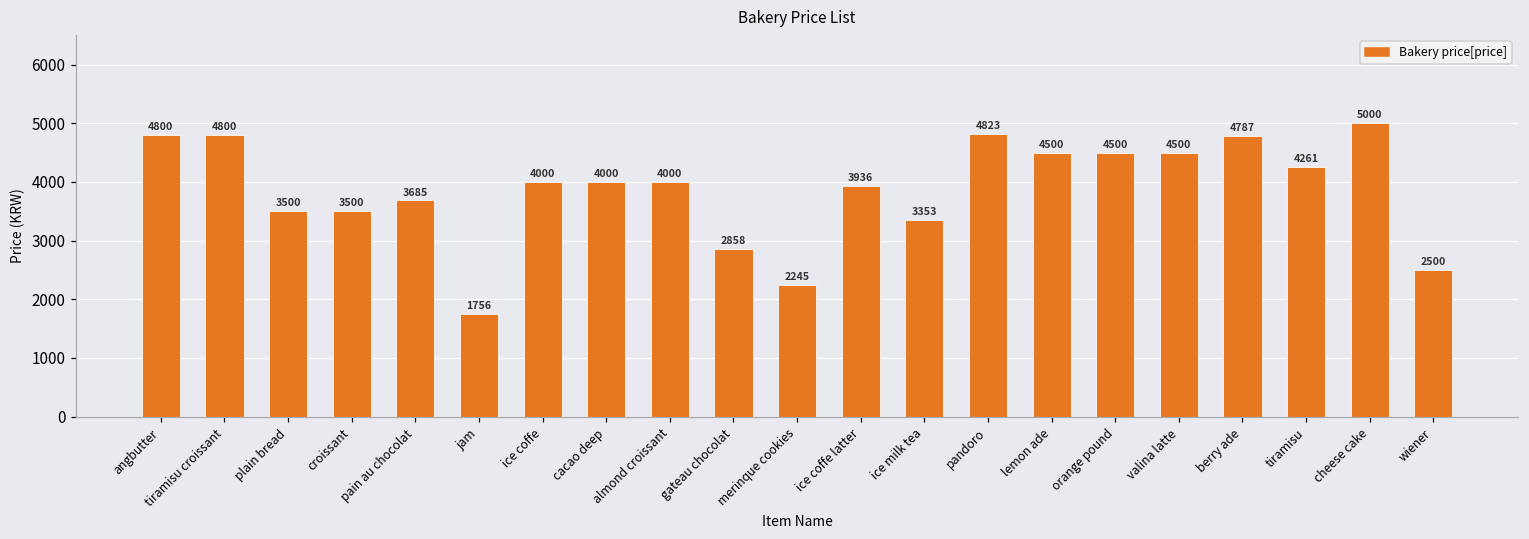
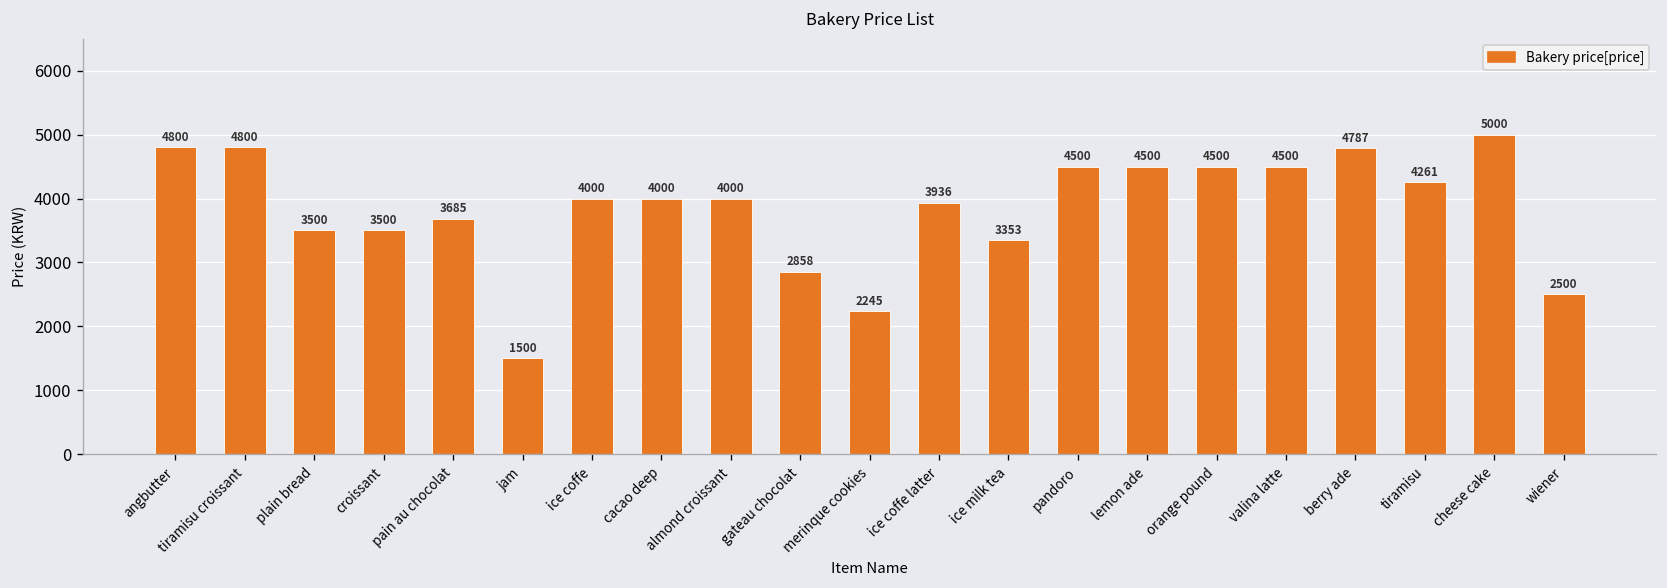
jam: 1756 -> 1500
pandoro: 4823 -> 4500
